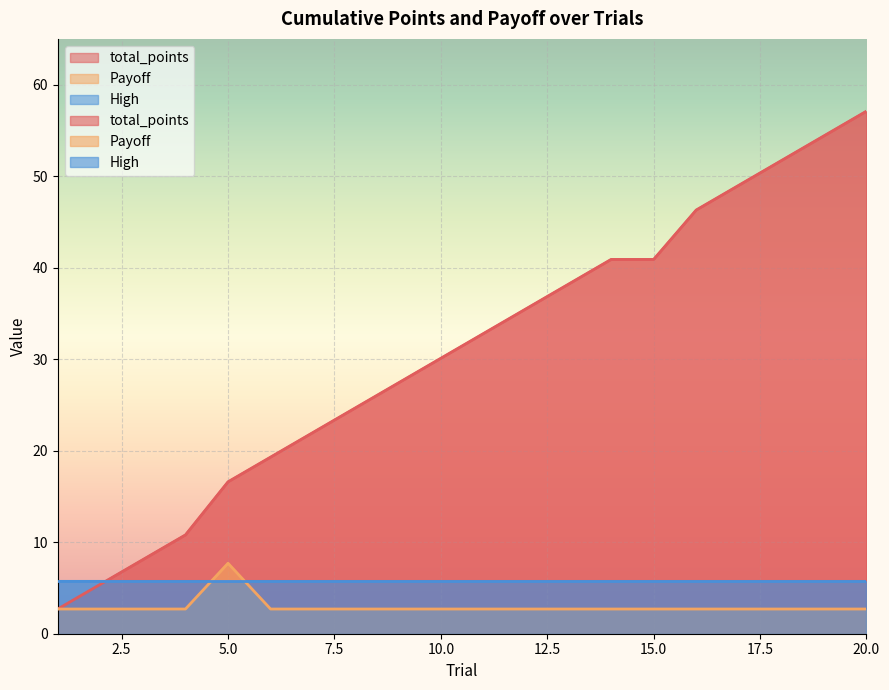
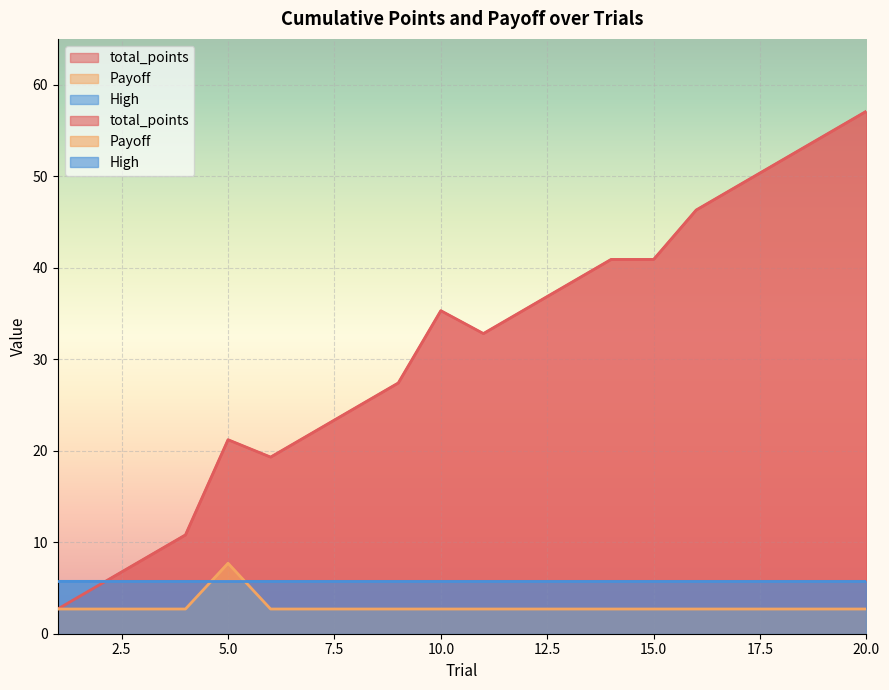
total_points, 5.0: 17 -> 21
total_points, 10.0: 30 -> 35
